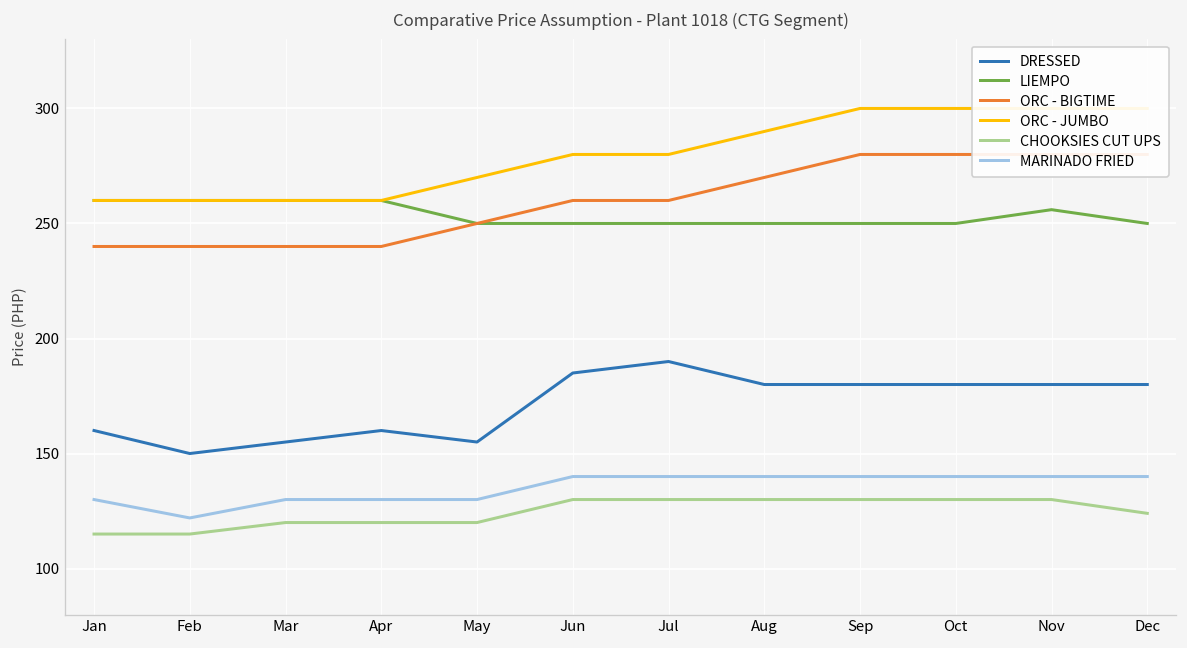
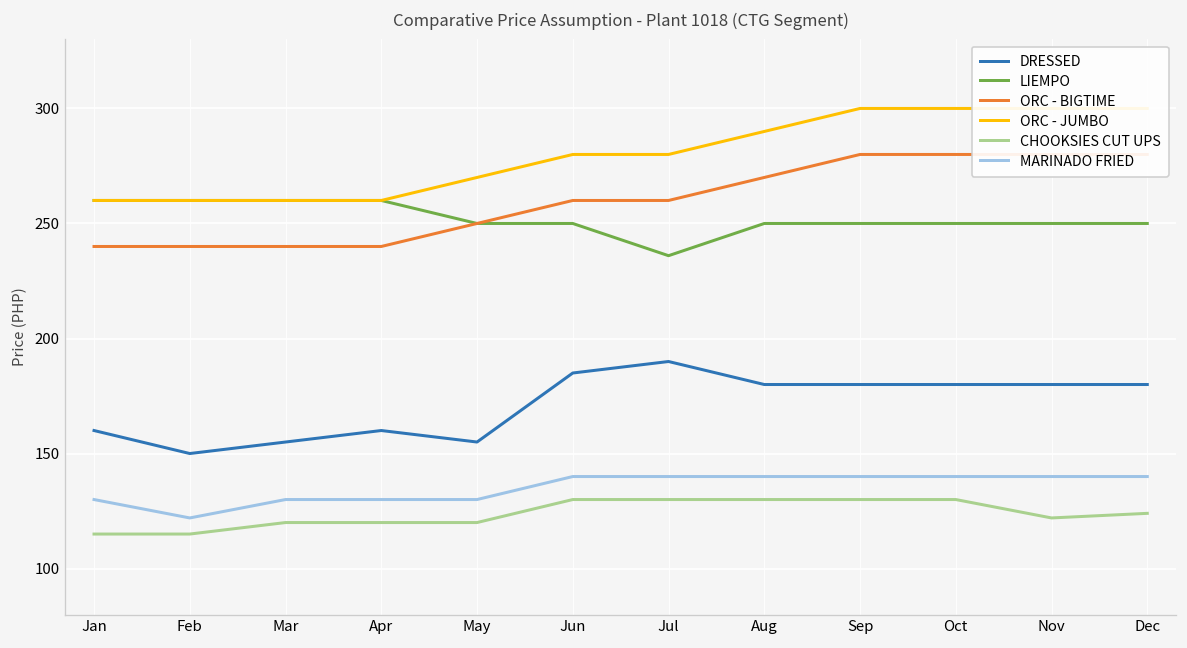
LIEMPO, Jul: 250 -> 236
LIEMPO, Nov: 256 -> 250
CHOOKSIES CUT UPS, Nov: 130 -> 122
